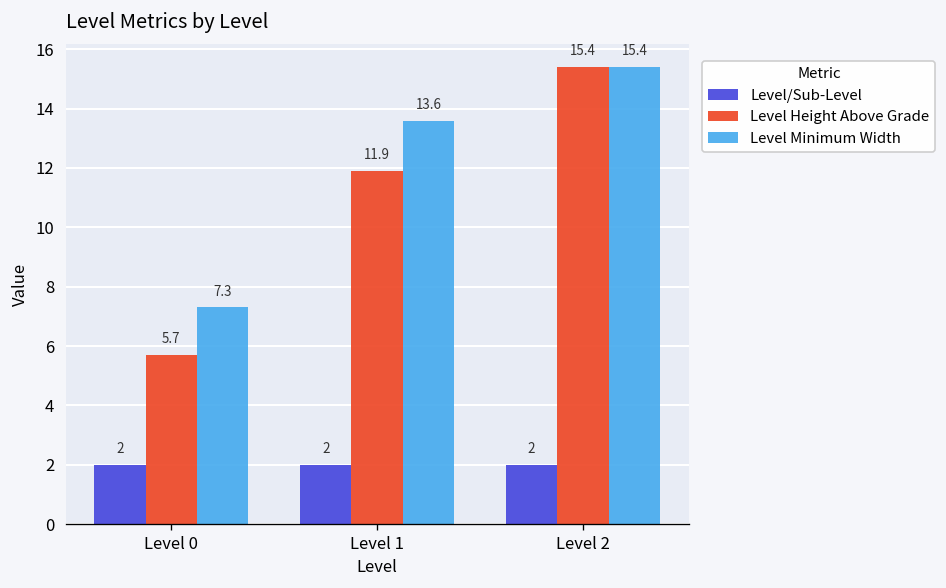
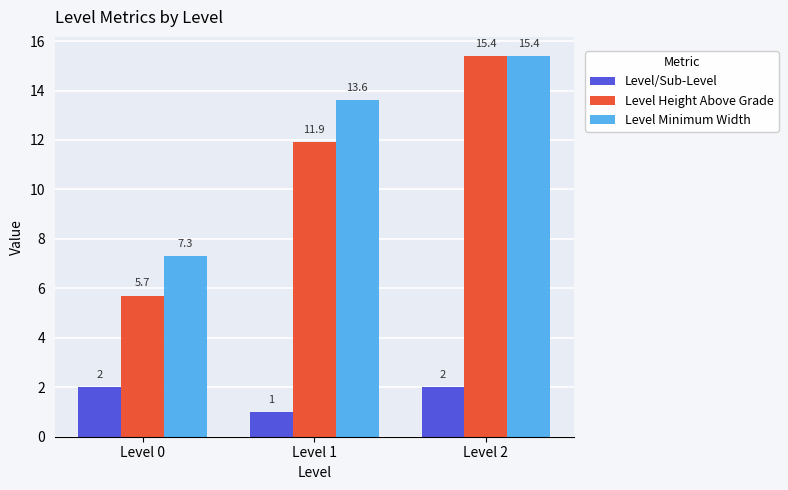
Level/Sub-Level, Level 1: 2 -> 1
